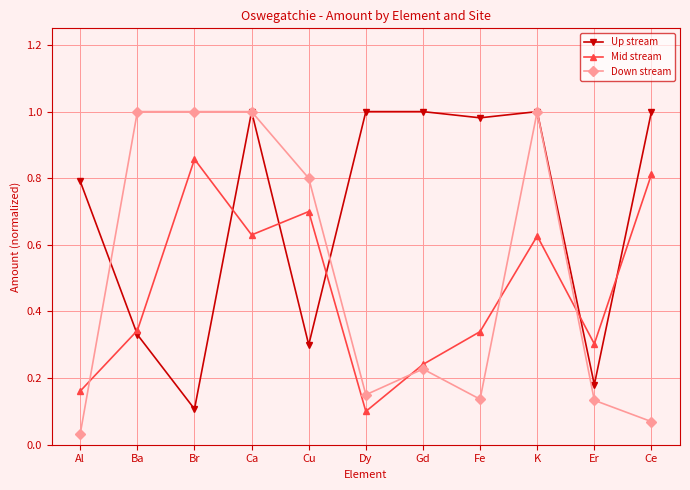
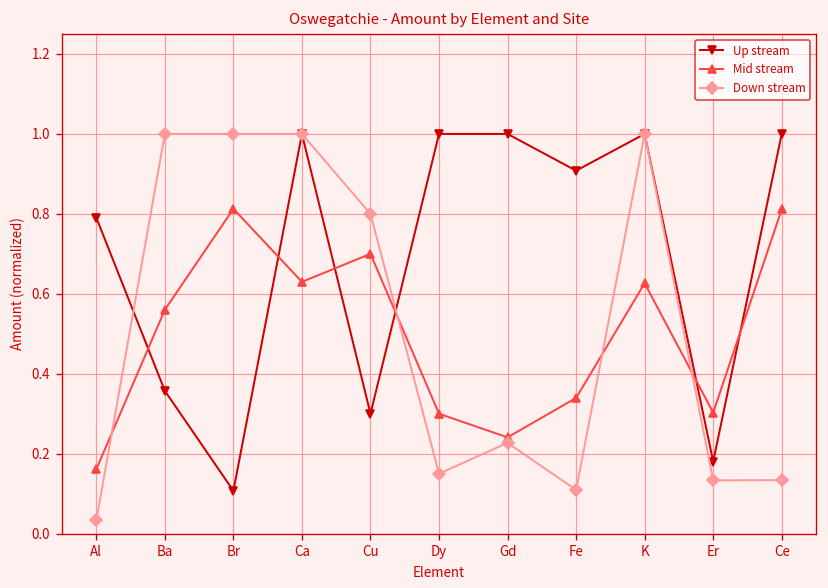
Up stream, Ba: 0.33 -> 0.36
Mid stream, Ba: 0.34 -> 0.56
Mid stream, Br: 0.86 -> 0.81
Mid stream, Dy: 0.1 -> 0.3
Up stream, Fe: 0.98 -> 0.91
Down stream, Fe: 0.14 -> 0.11
Down stream, Ce: 0.07 -> 0.13
